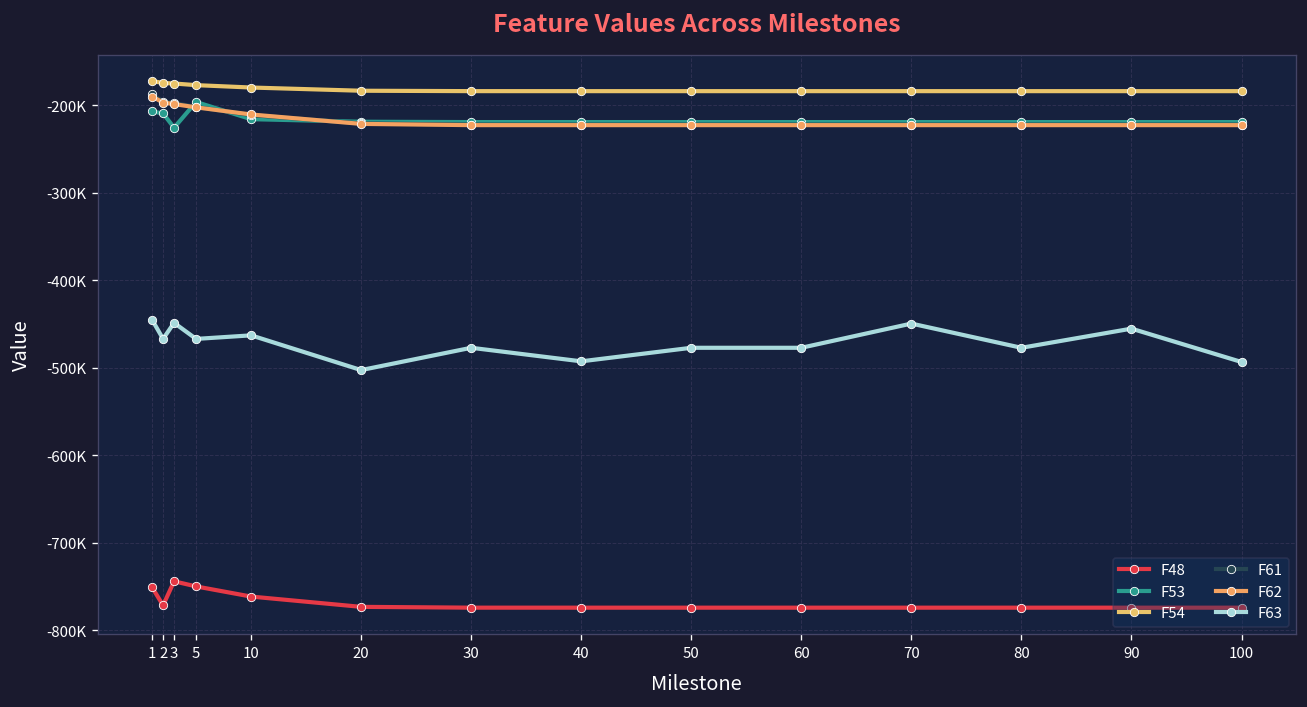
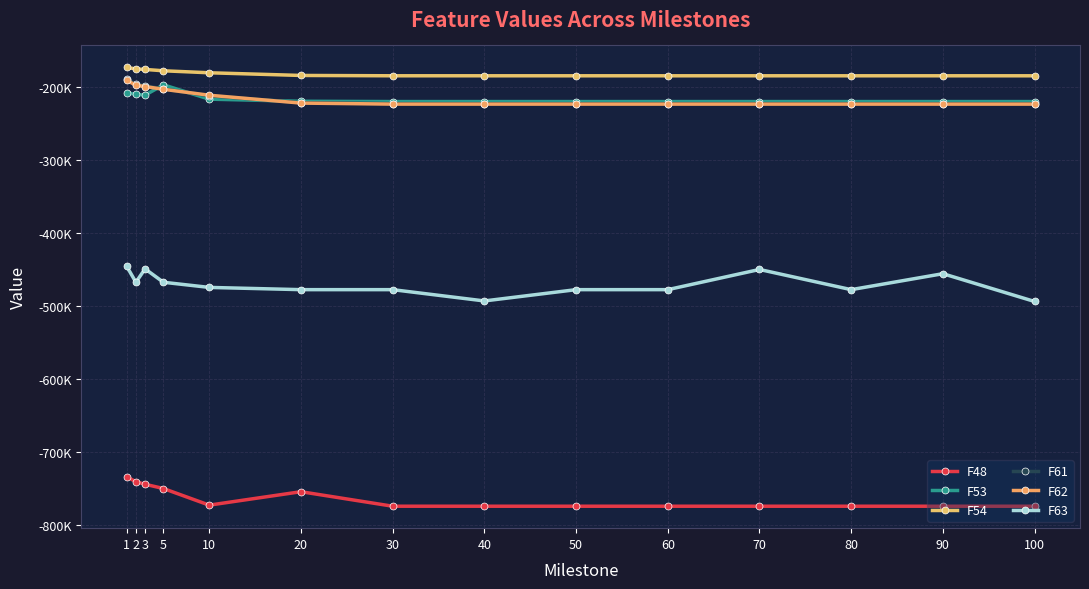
F48, 1: -750000 -> -730000
F48, 2: -770000 -> -740000
F53, 3: -230000 -> -210000
F48, 10: -760000 -> -770000
F63, 10: -460000 -> -470000
F48, 20: -770000 -> -750000
F63, 20: -500000 -> -480000
